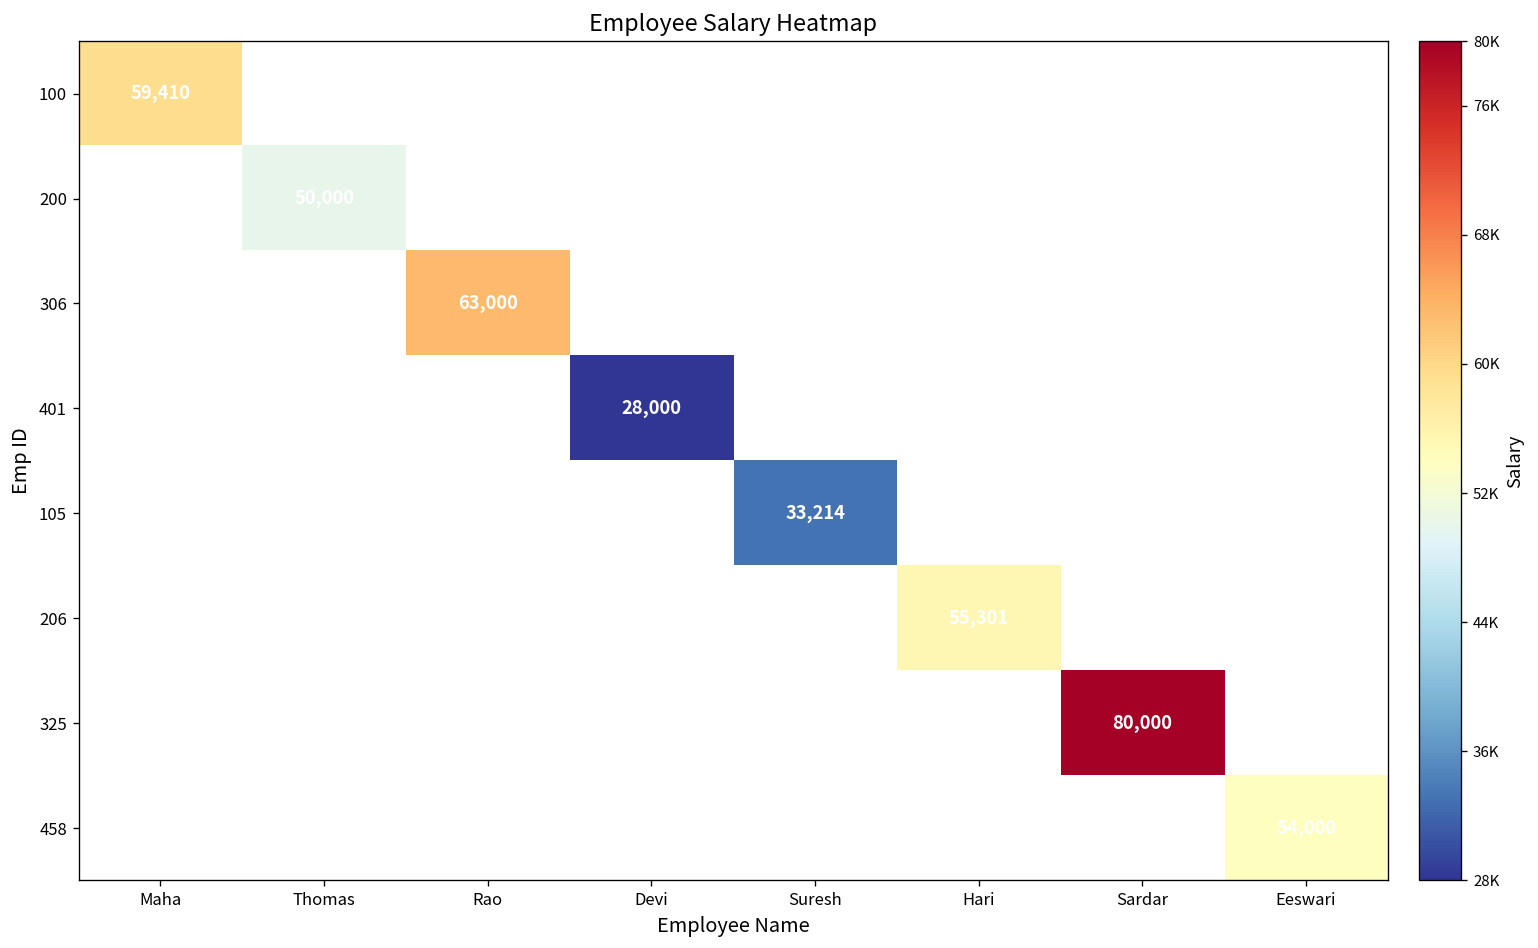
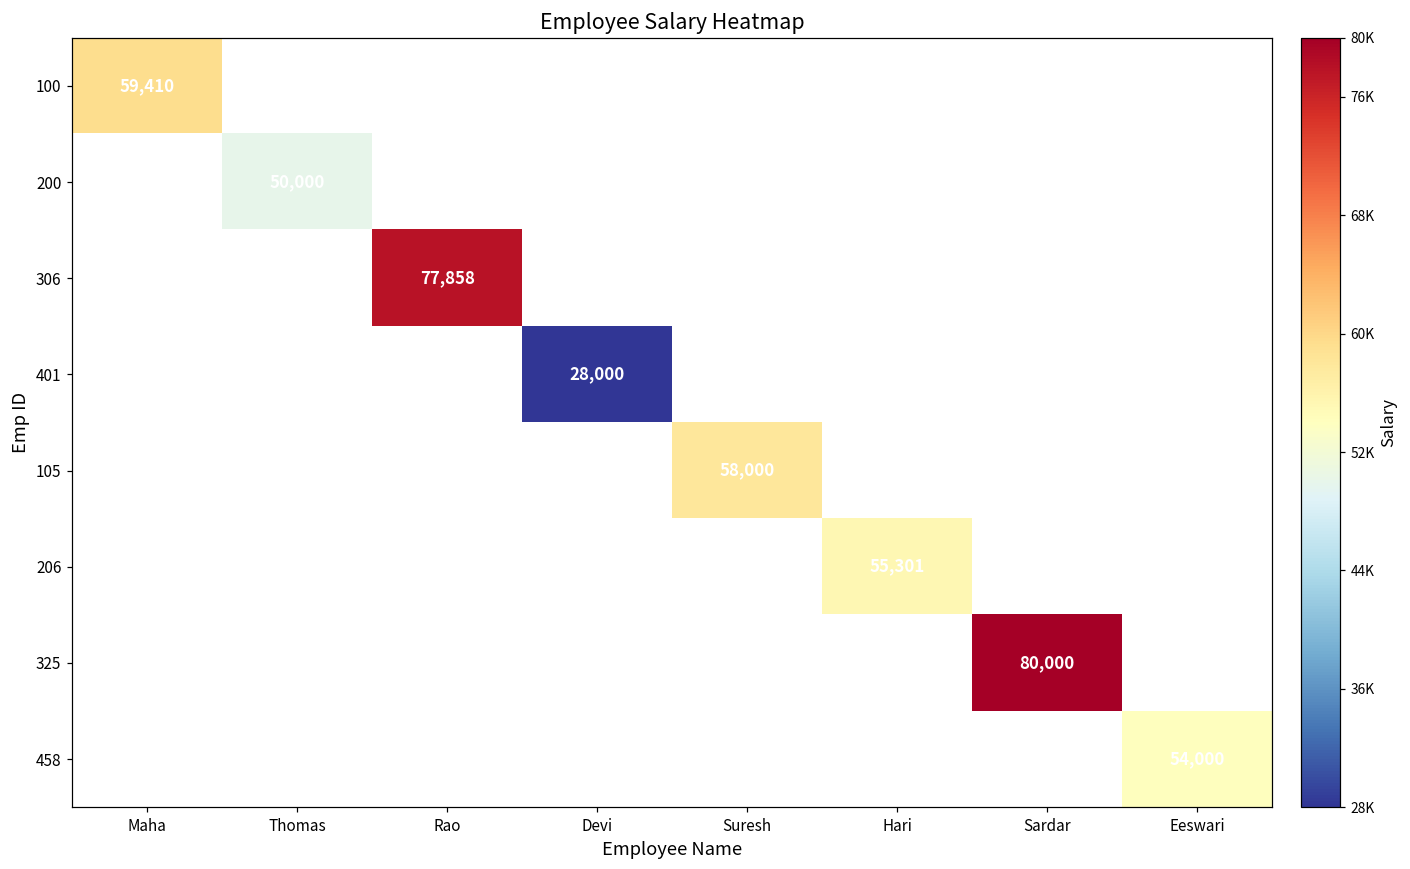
306, Rao: 63,000 -> 77,858
105, Suresh: 33,214 -> 58,000
